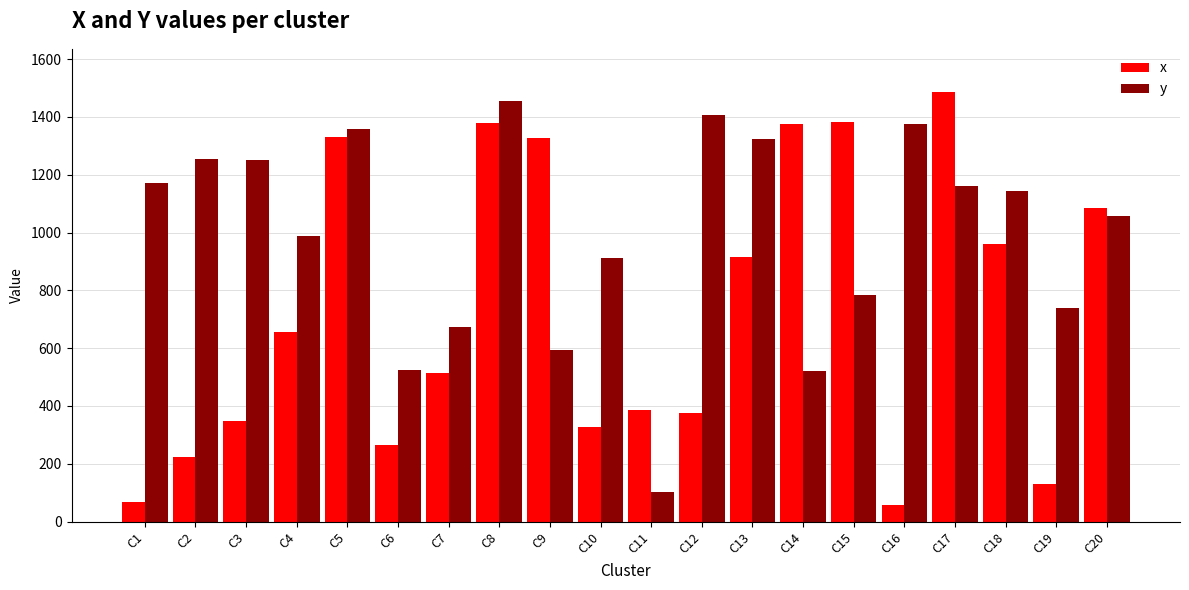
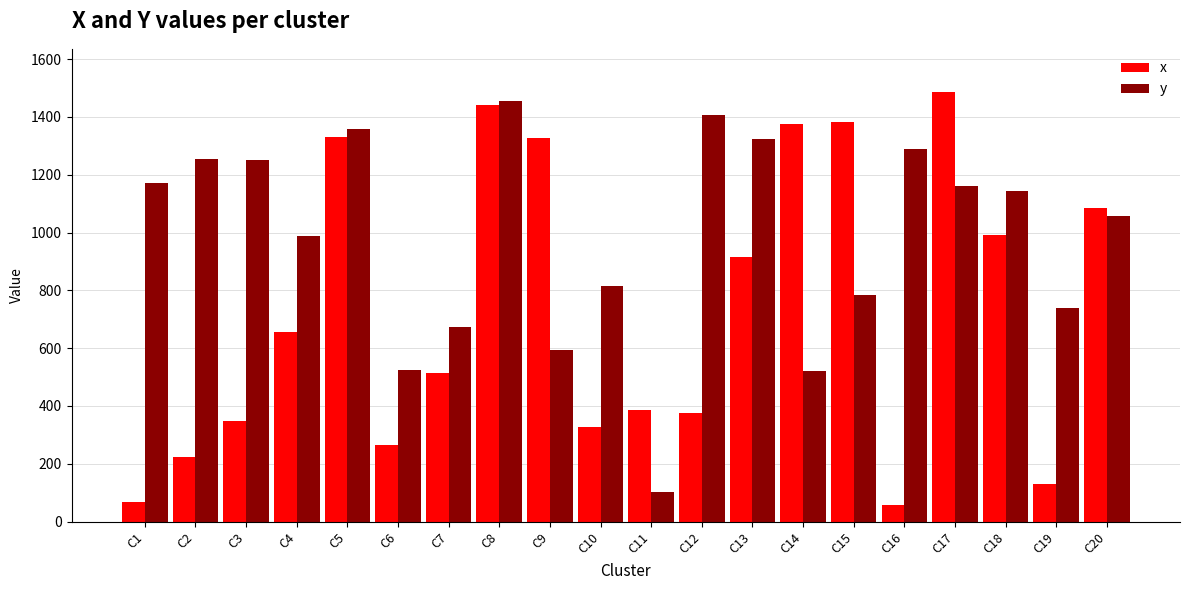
x, C8: 1380 -> 1440
y, C10: 910 -> 810
y, C16: 1380 -> 1290
x, C18: 960 -> 990
